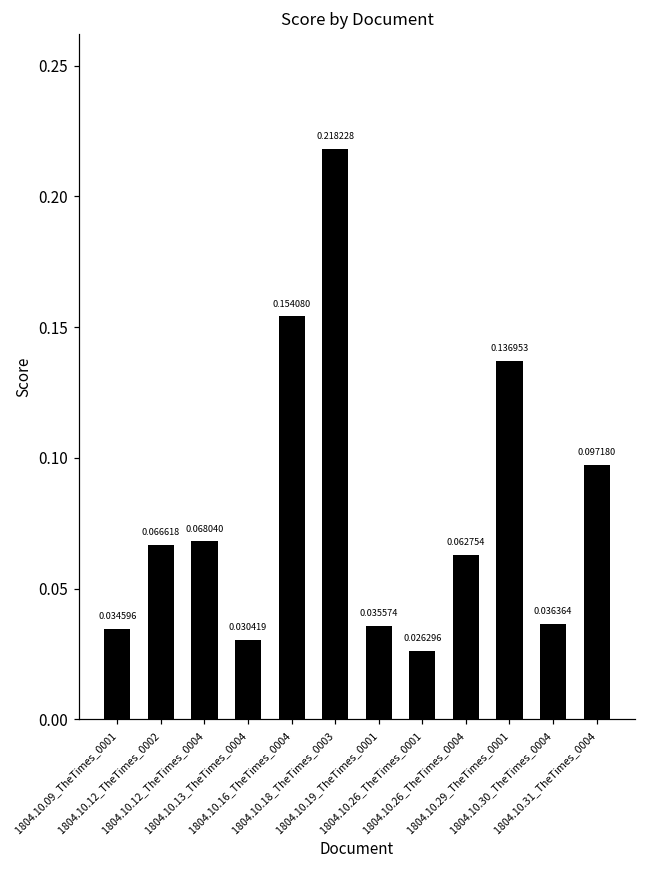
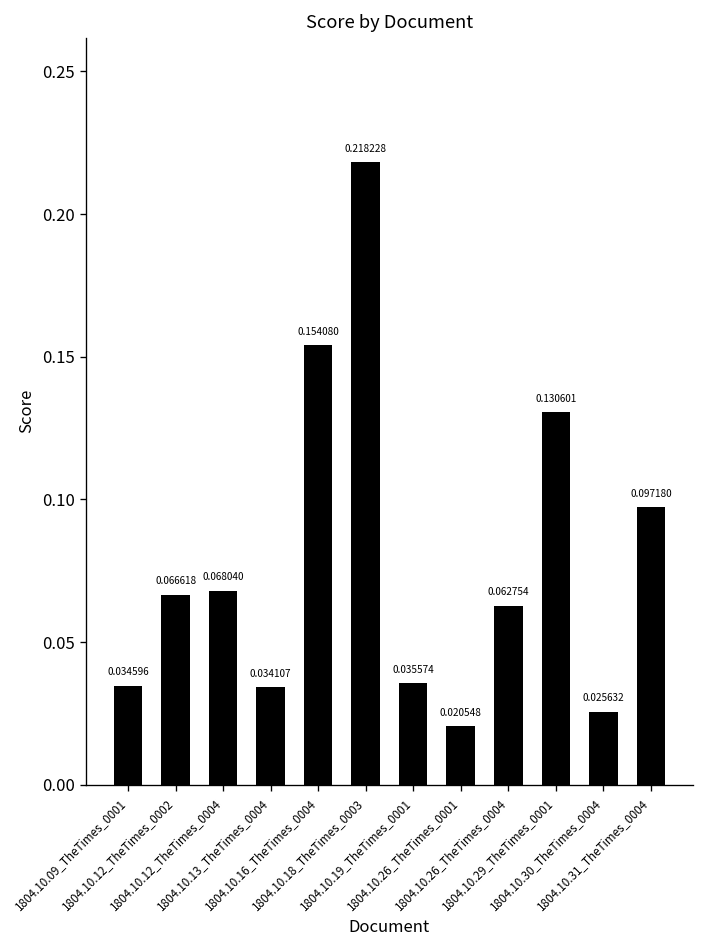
1804.10.13_TheTimes_0004: 0.030419 -> 0.034107
1804.10.26_TheTimes_0001: 0.026296 -> 0.020548
1804.10.29_TheTimes_0001: 0.136953 -> 0.130601
1804.10.30_TheTimes_0004: 0.036364 -> 0.025632
